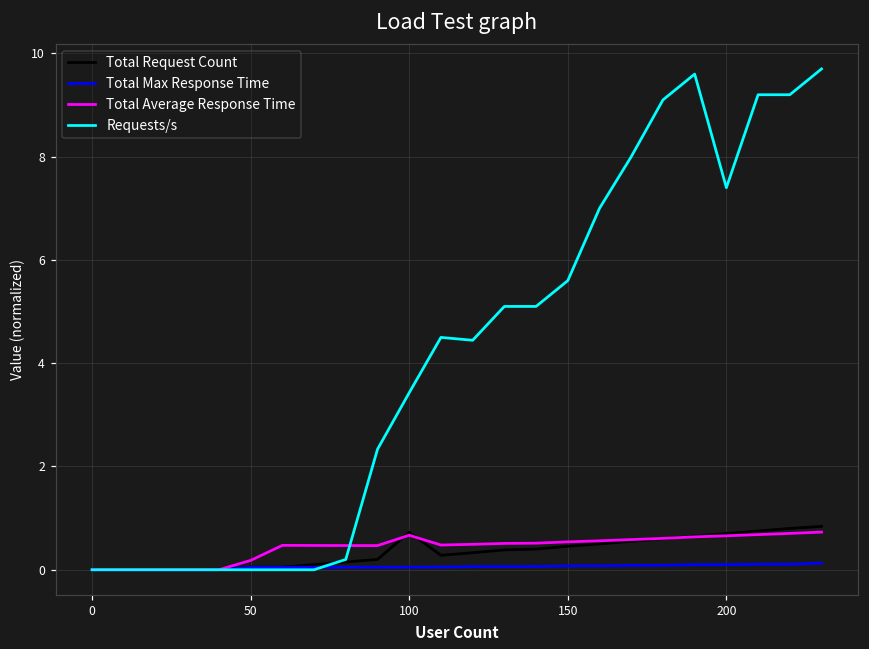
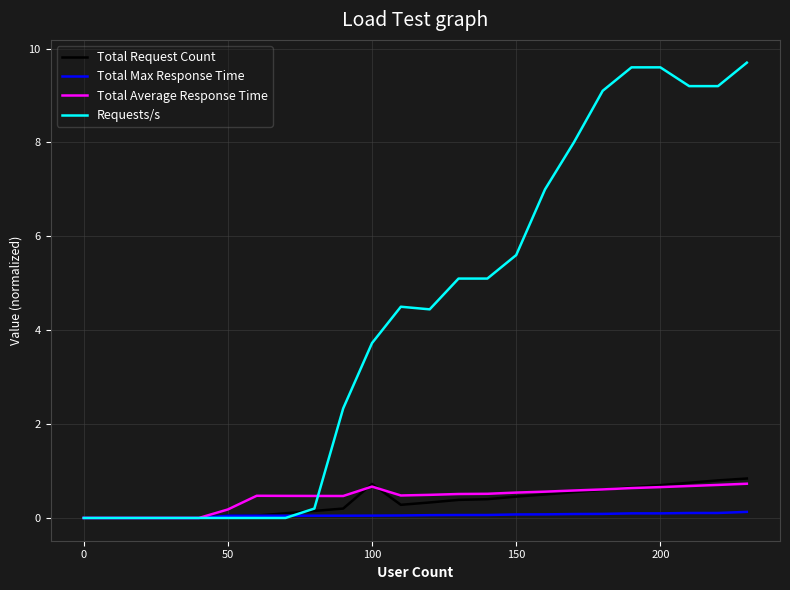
Requests/s, 100: 3.4 -> 3.7
Requests/s, 200: 7.4 -> 9.6
